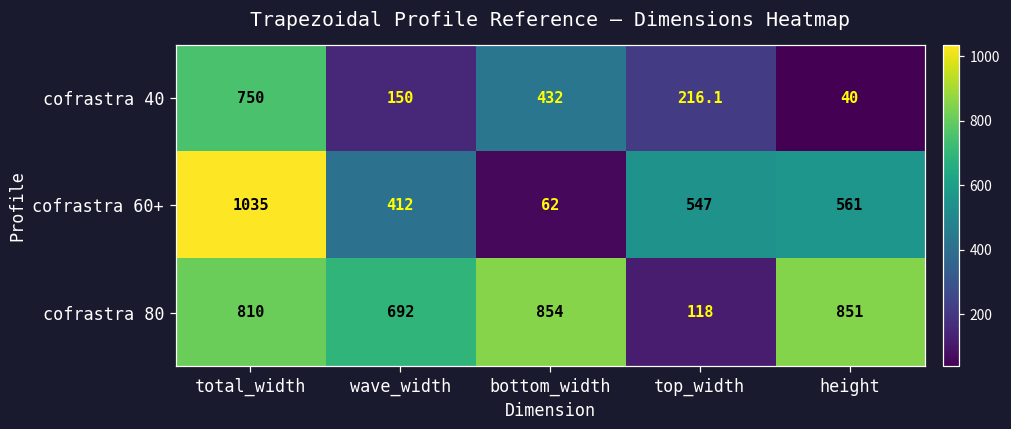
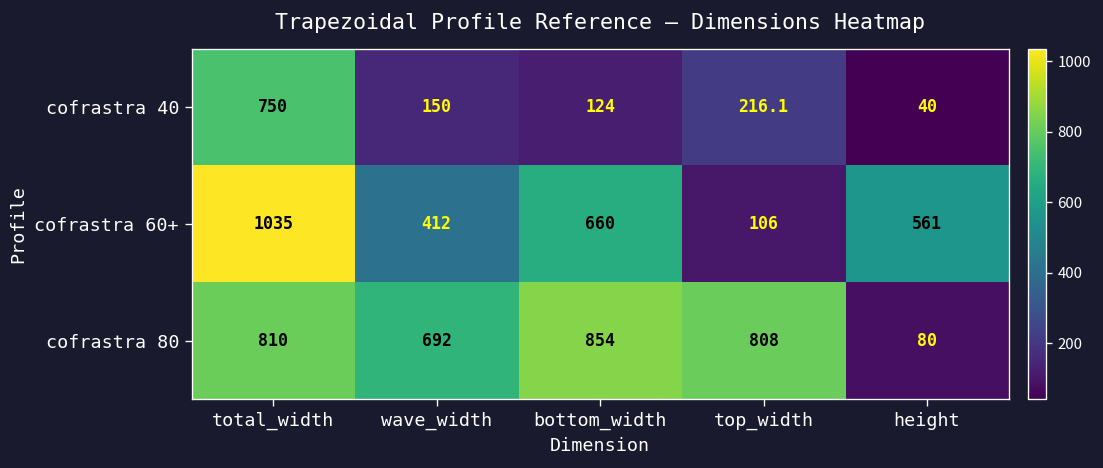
cofrastra 40, bottom_width: 432 -> 124
cofrastra 60+, bottom_width: 62 -> 660
cofrastra 60+, top_width: 547 -> 106
cofrastra 80, top_width: 118 -> 808
cofrastra 80, height: 851 -> 80
